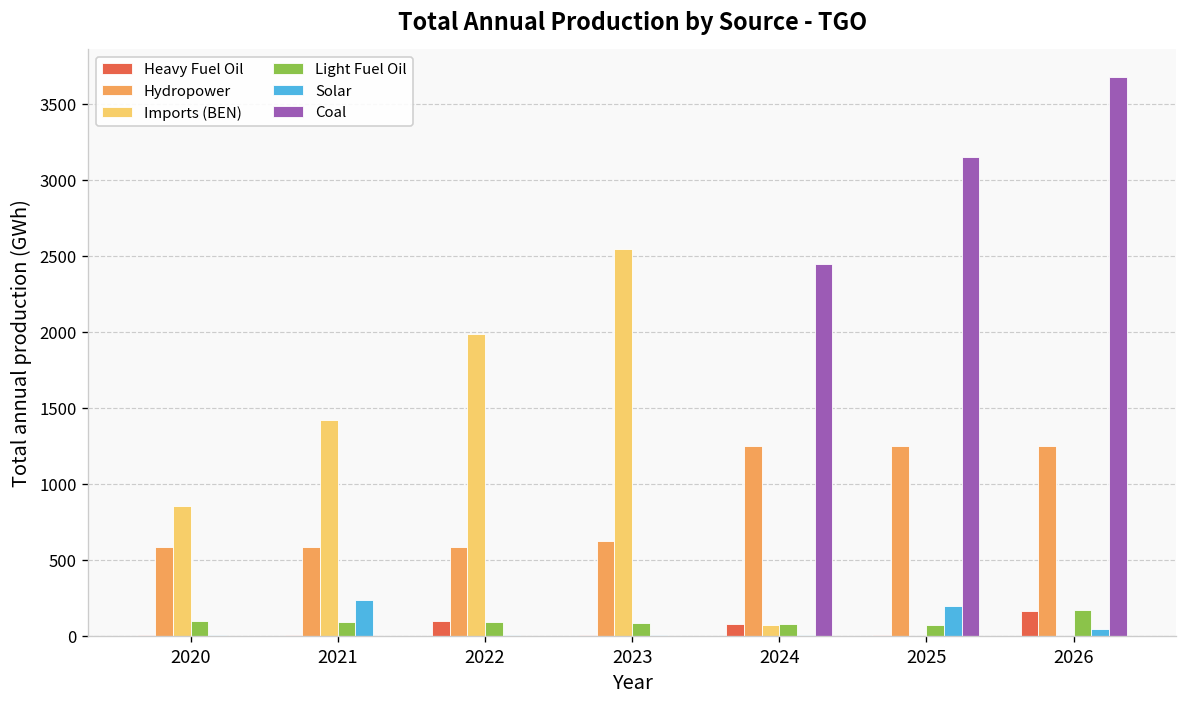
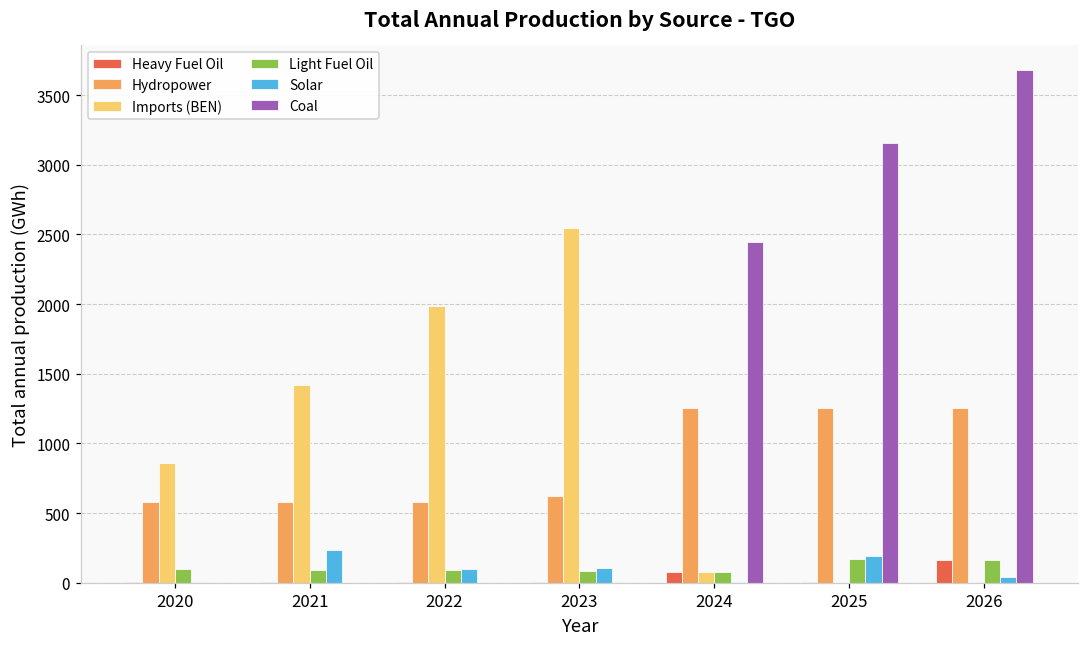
Heavy Fuel Oil, 2022: 100 -> 10
Solar, 2022: 0 -> 100
Solar, 2023: 0 -> 100
Light Fuel Oil, 2025: 70 -> 170
